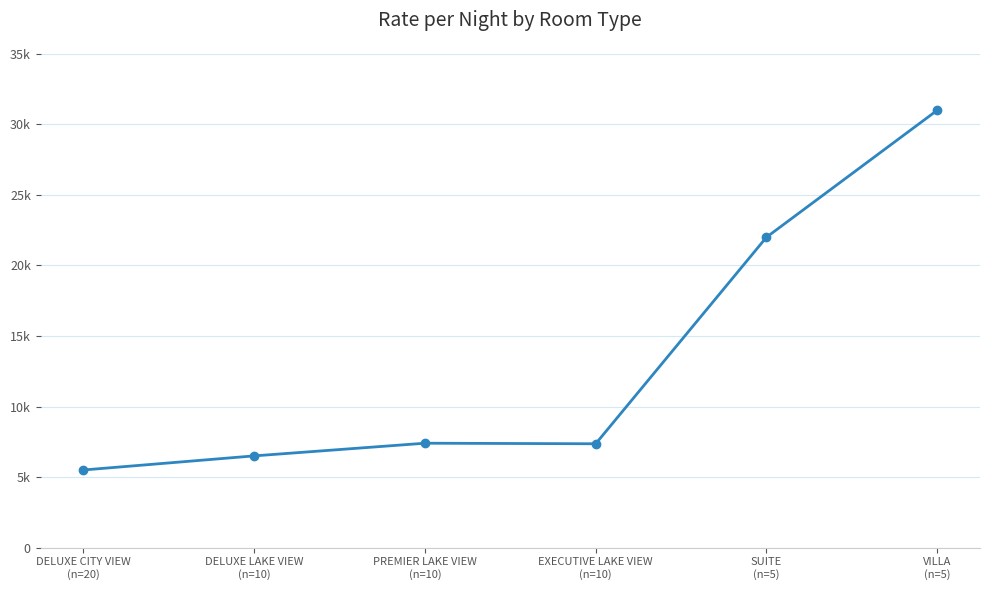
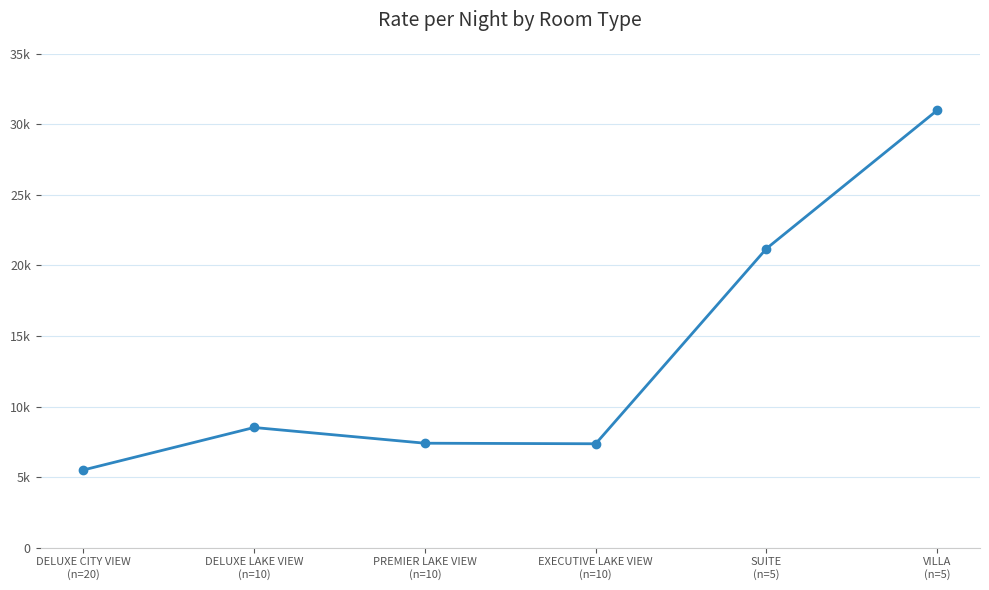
DELUXE LAKE VIEW (n=10): 6500 -> 8500
SUITE (n=5): 22000 -> 21200
